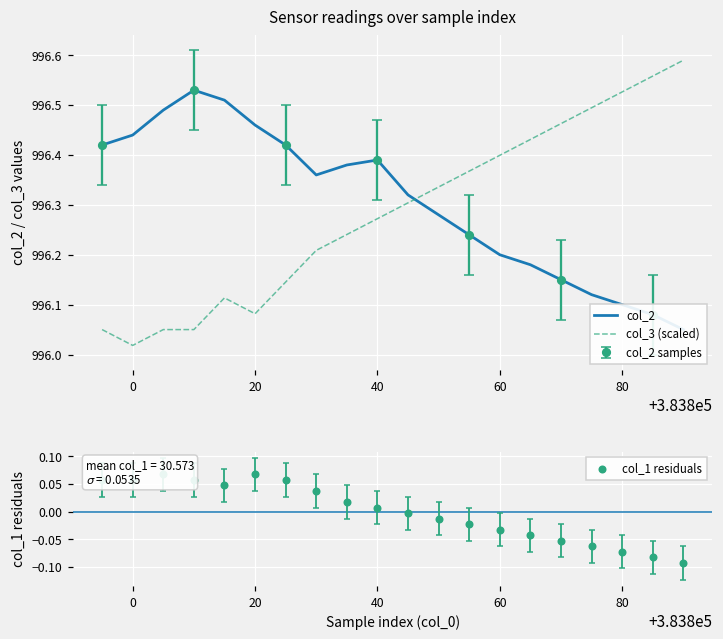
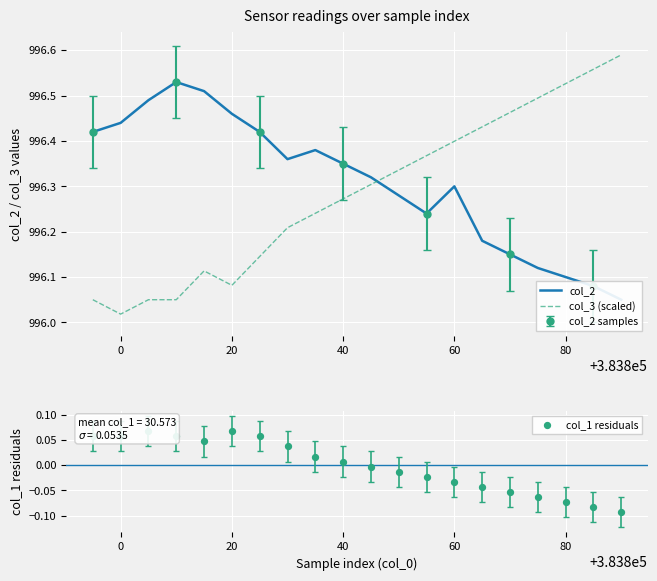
Sensor readings over sample index, col_2, 40: 996.39 -> 996.35
Sensor readings over sample index, col_2, 60: 996.2 -> 996.3
